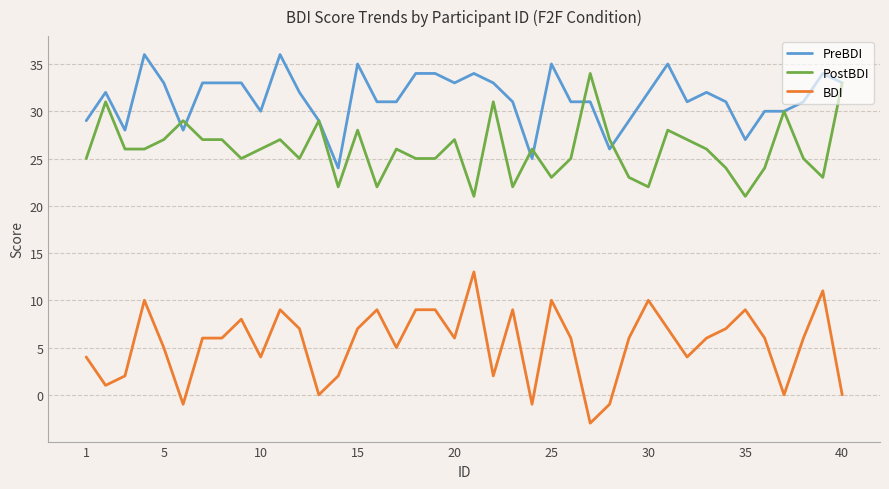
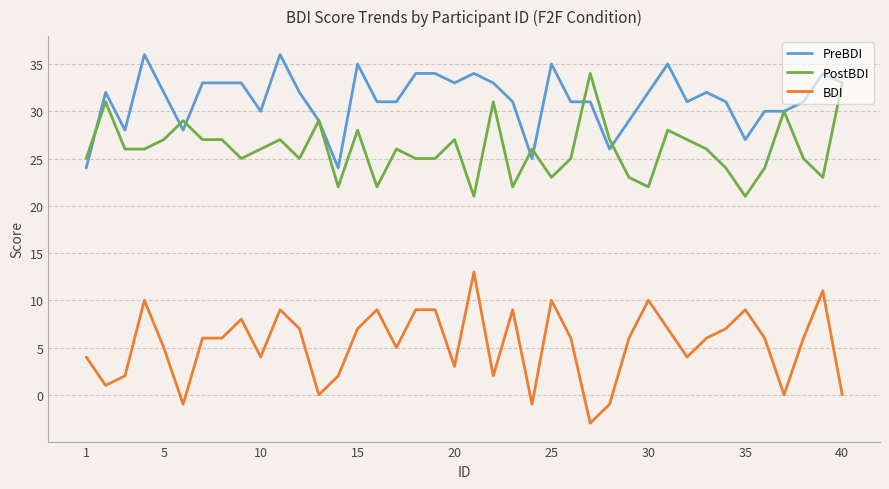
PreBDI, 1: 29 -> 24
PreBDI, 5: 33 -> 32
BDI, 20: 6 -> 3
